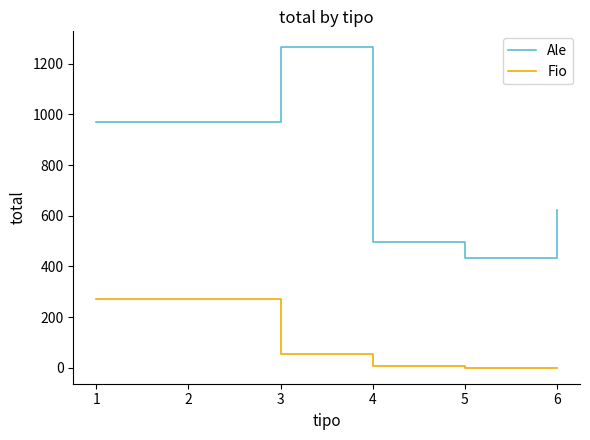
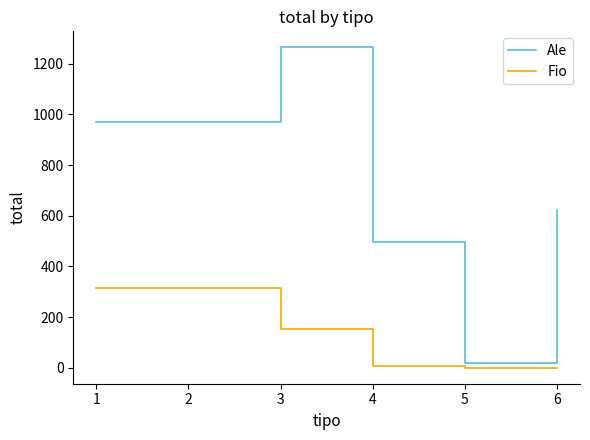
Fio, 1: 270 -> 320
Fio, 3: 60 -> 150
Ale, 5: 440 -> 20
